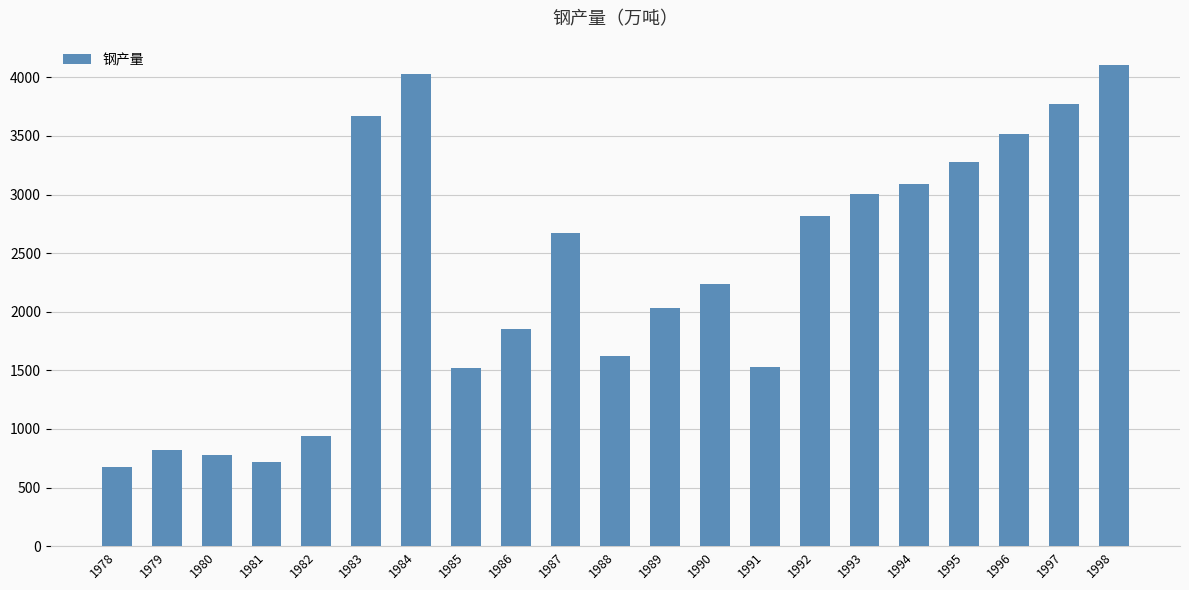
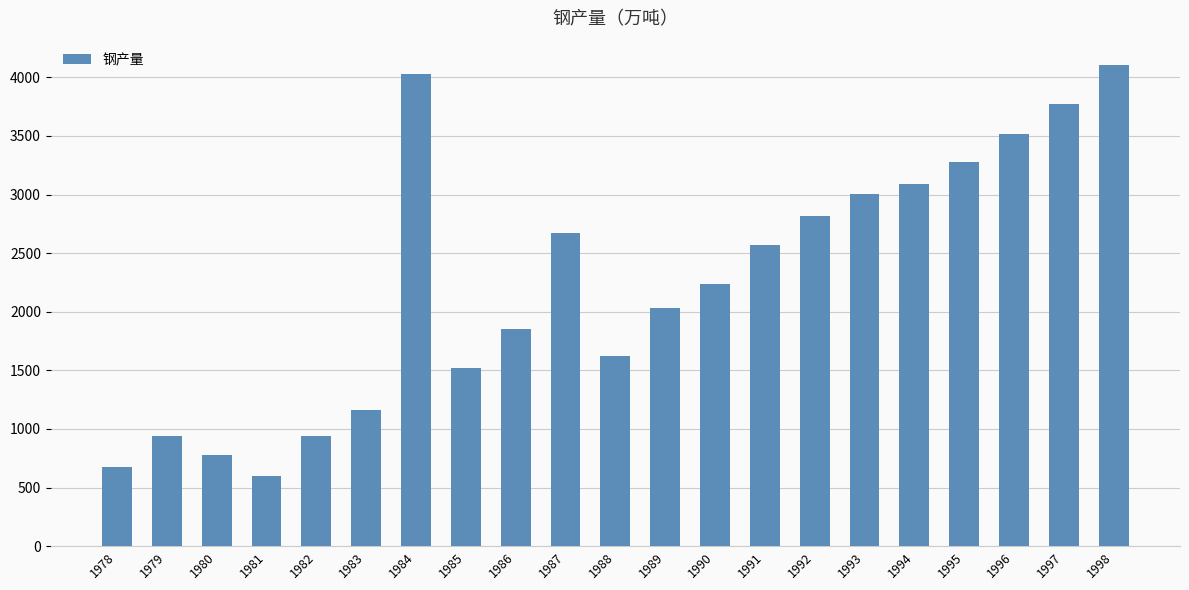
1979: 830 -> 940
1981: 720 -> 600
1983: 3670 -> 1160
1991: 1530 -> 2570
